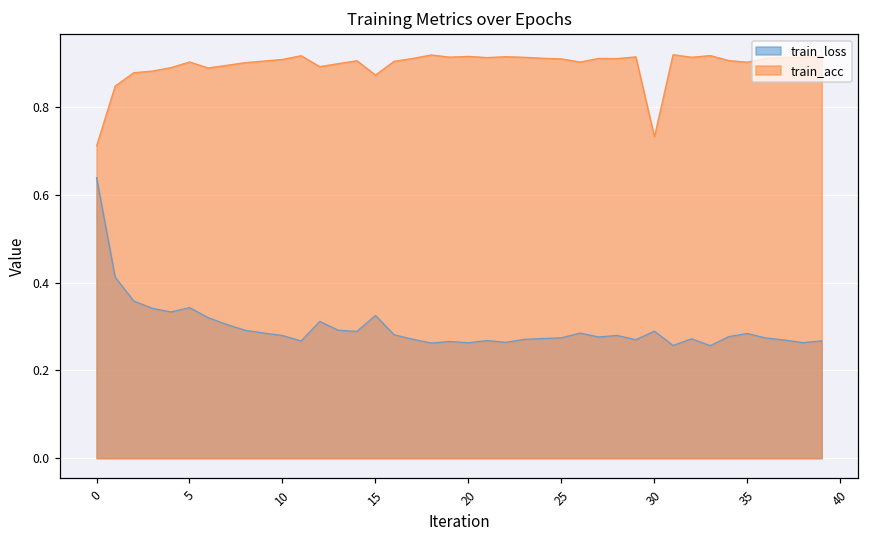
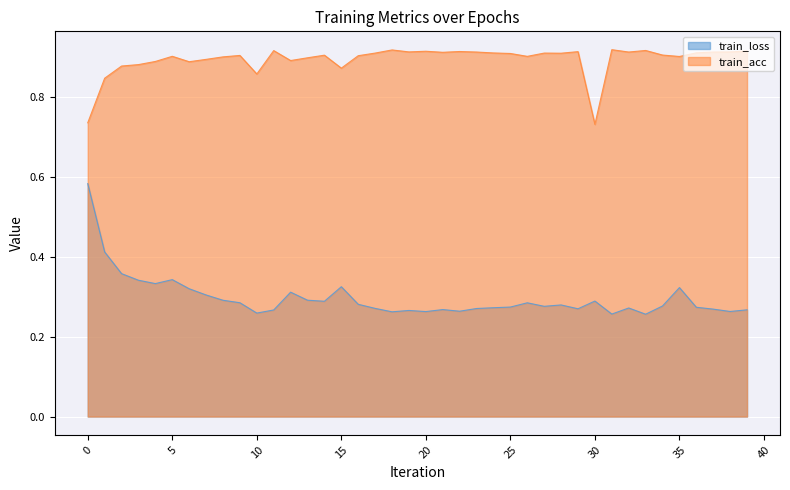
train_loss, 0: 0.64 -> 0.58
train_acc, 0: 0.71 -> 0.74
train_loss, 10: 0.28 -> 0.26
train_acc, 10: 0.91 -> 0.86
train_loss, 35: 0.28 -> 0.32
